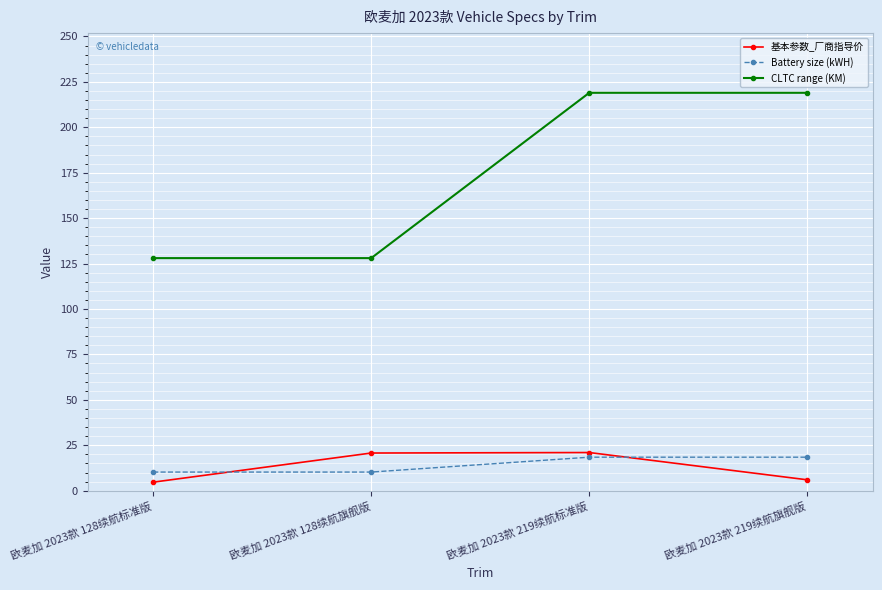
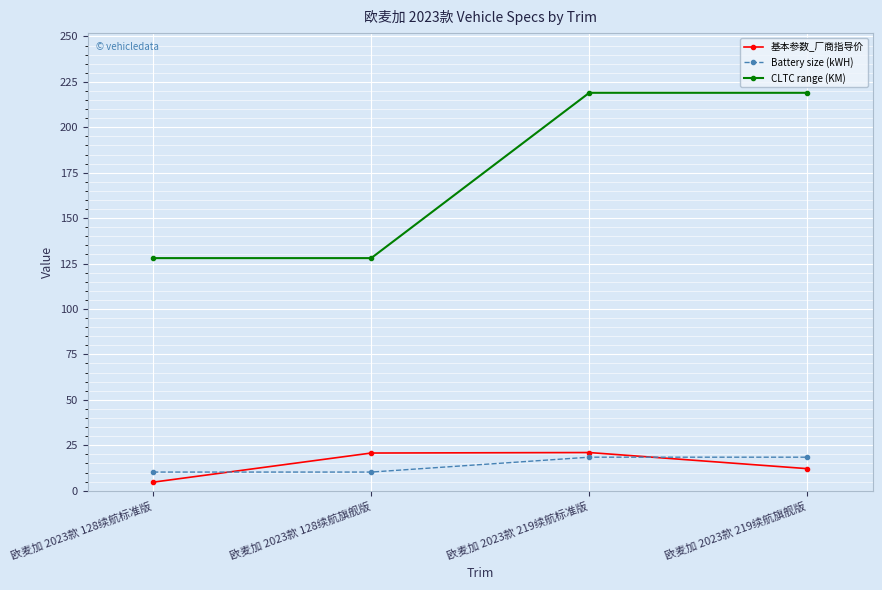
基本参数_厂商指导价, 欧麦加 2023款 219续航旗舰版: 6 -> 12
